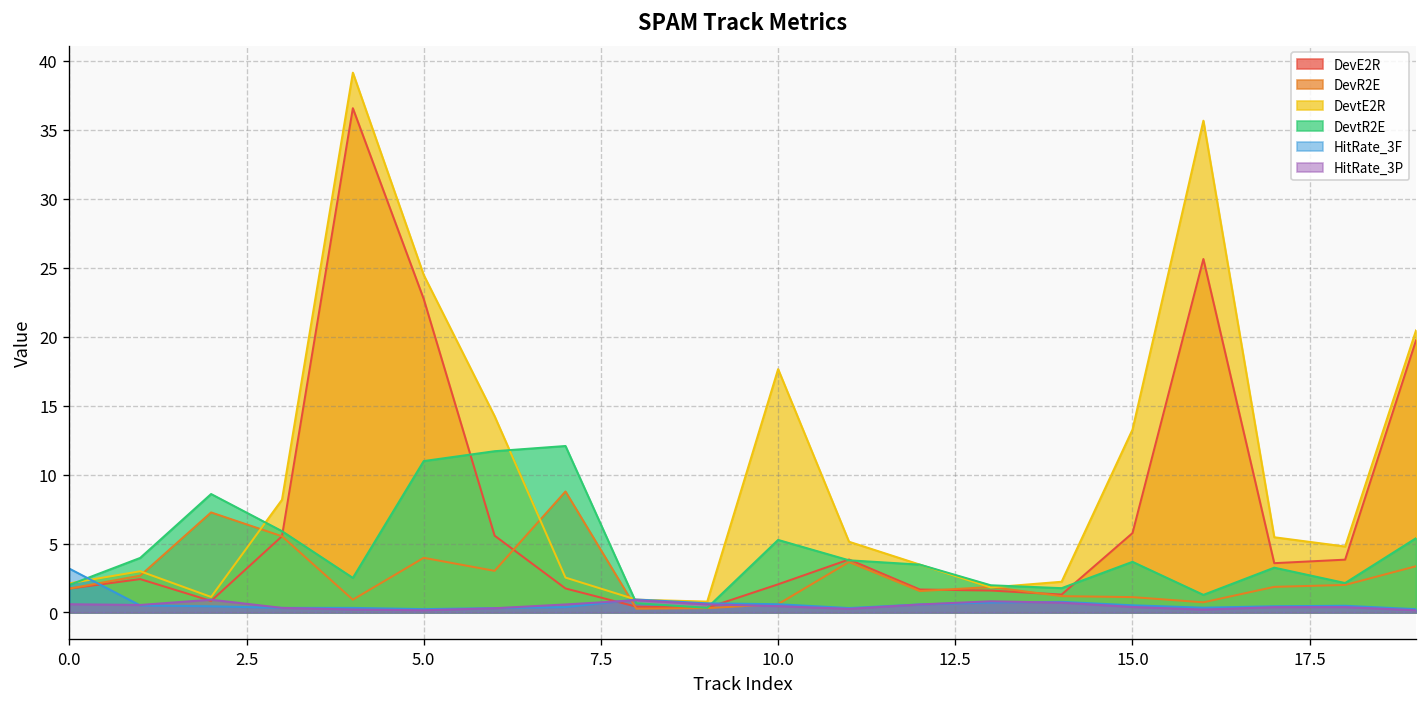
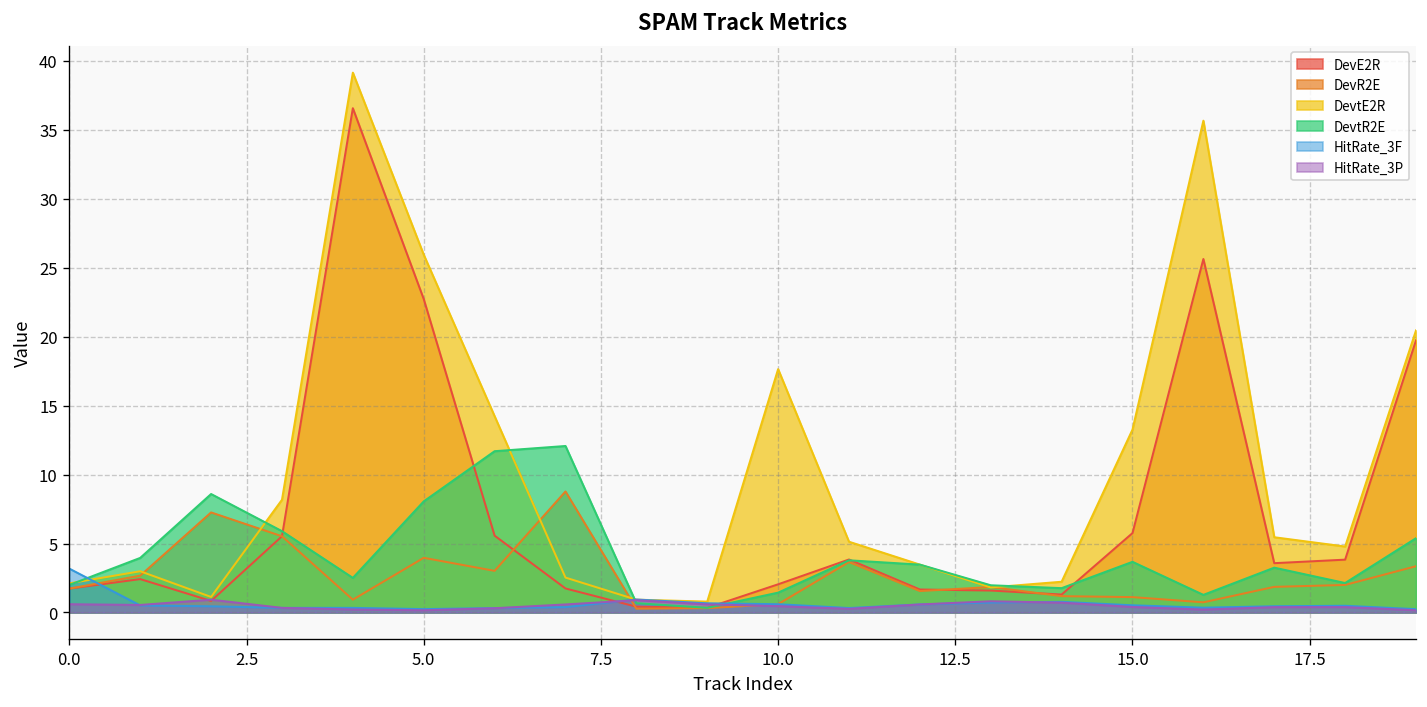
DevtE2R, 5.0: 24.5 -> 25.9
DevtR2E, 5.0: 11.0 -> 8.1
DevtR2E, 10.0: 5.3 -> 1.4
